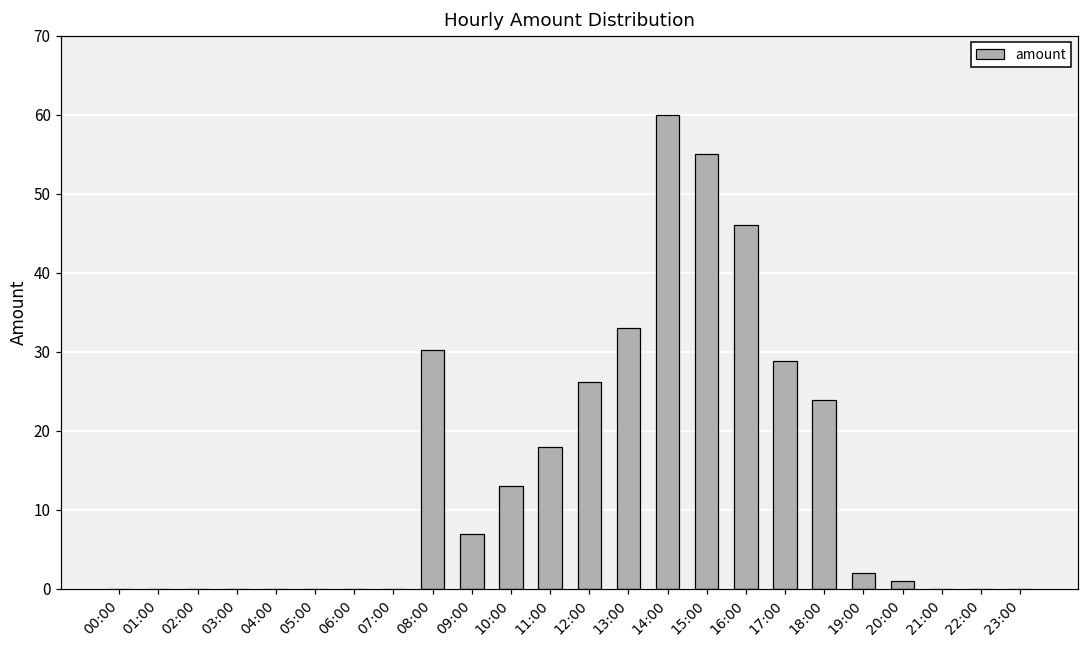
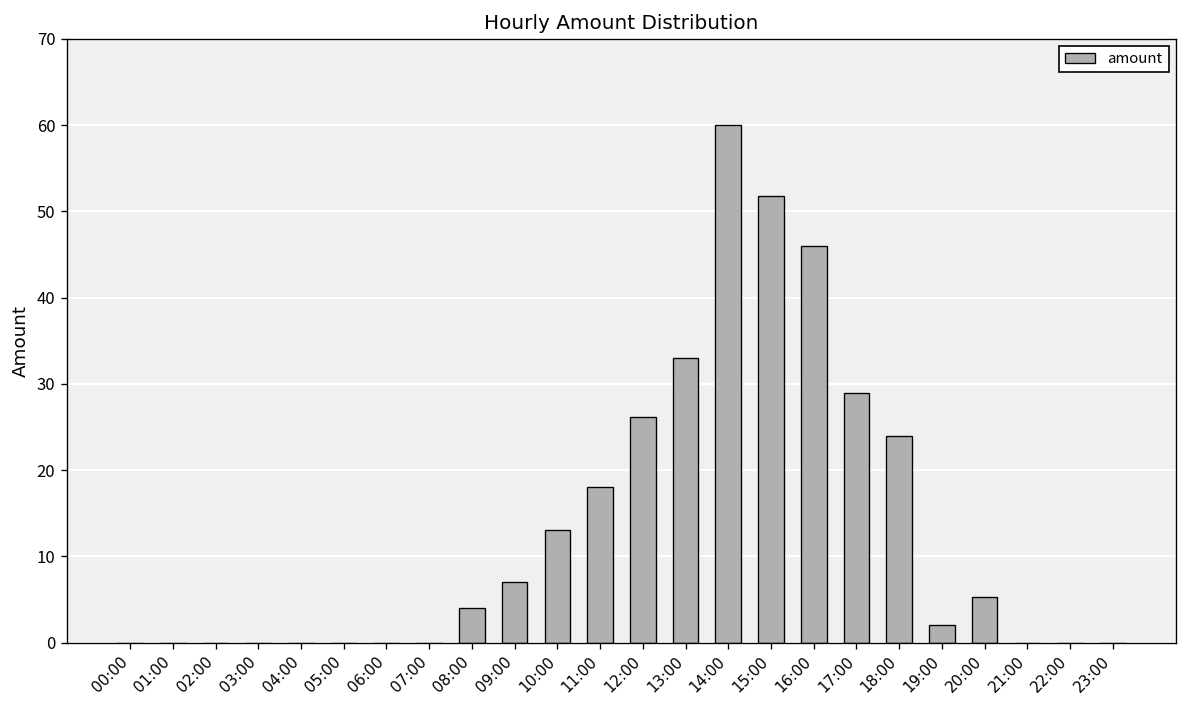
08:00: 30 -> 4
15:00: 55 -> 52
20:00: 1 -> 5
